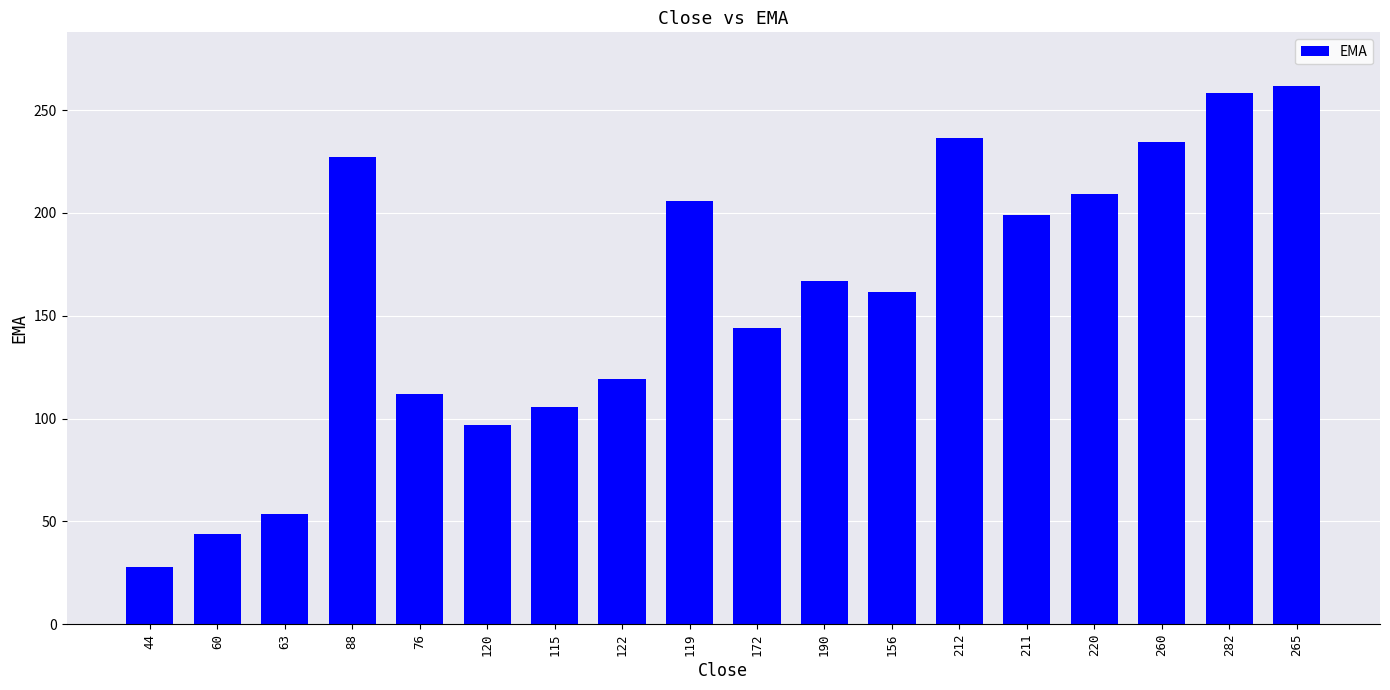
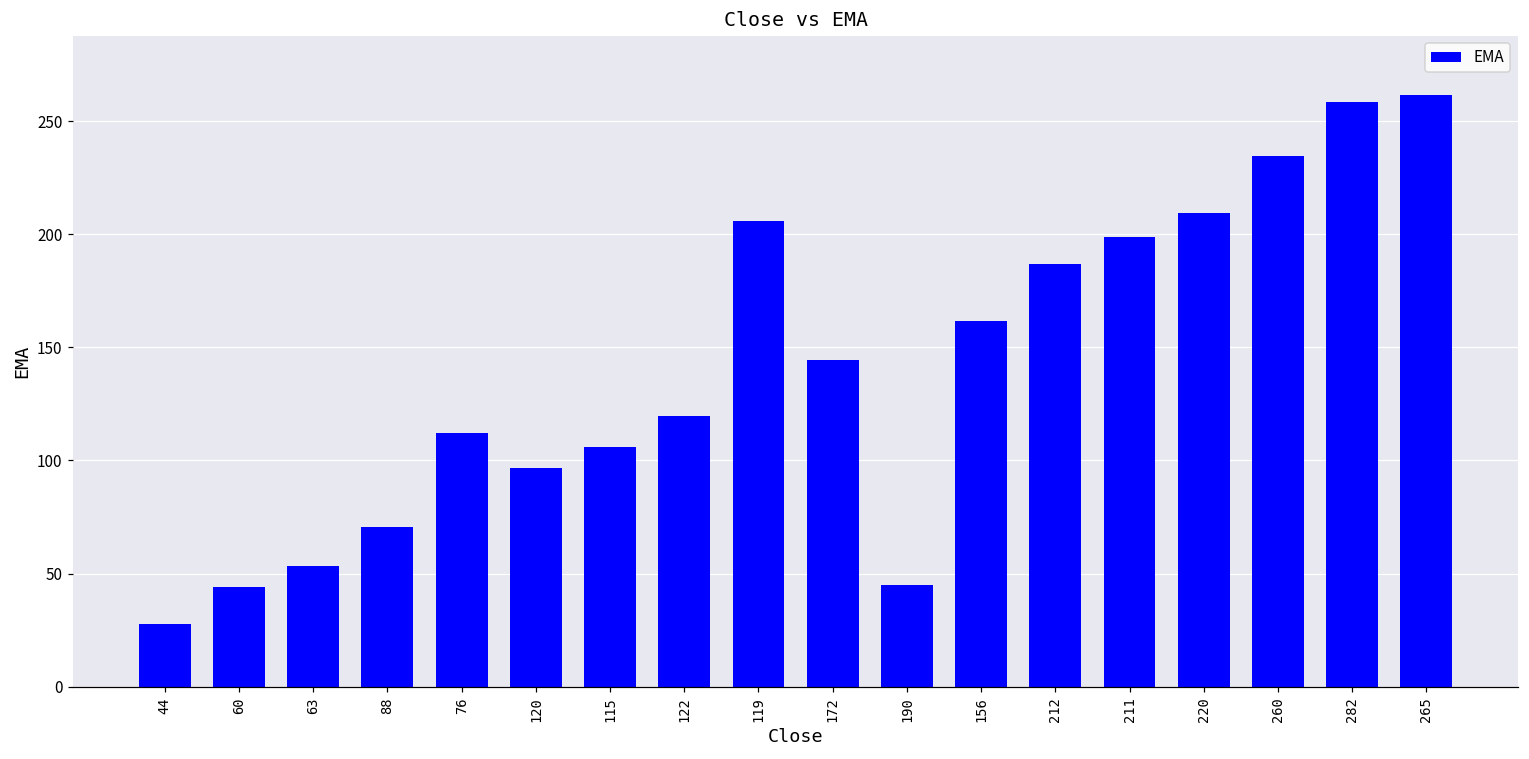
88: 227 -> 71
190: 167 -> 45
212: 237 -> 187
